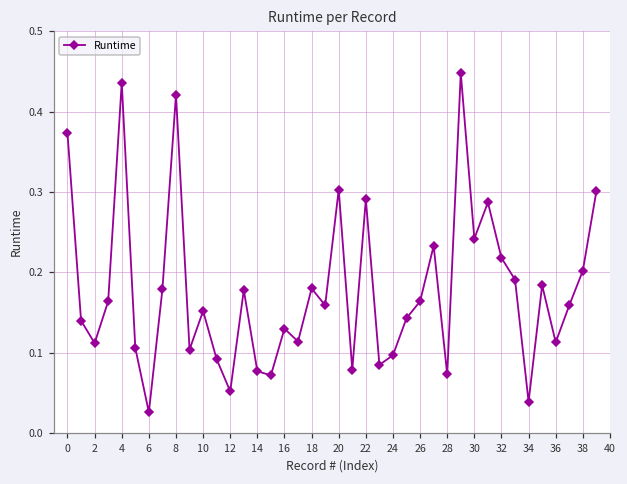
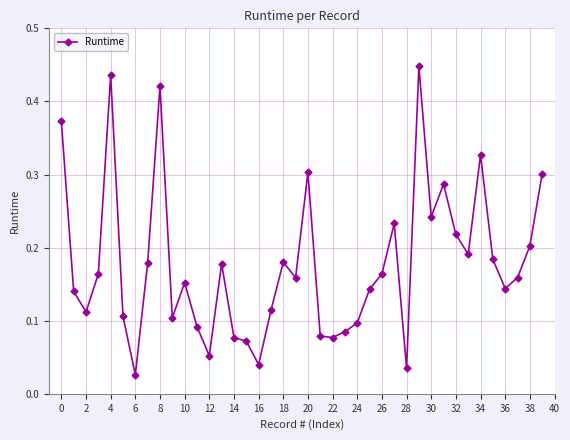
16: 0.13 -> 0.04
22: 0.29 -> 0.08
28: 0.07 -> 0.04
34: 0.04 -> 0.33
36: 0.11 -> 0.14
